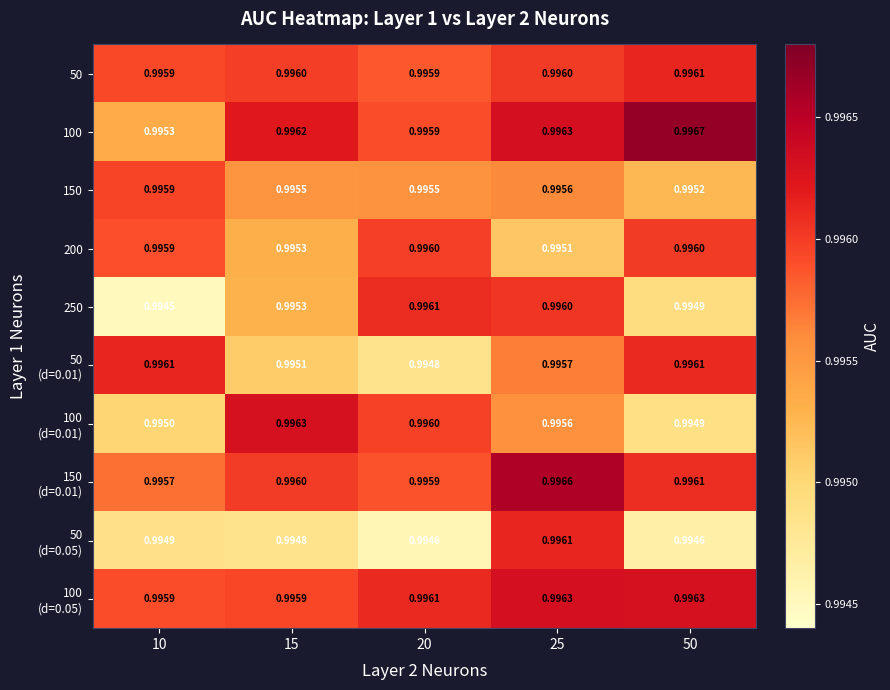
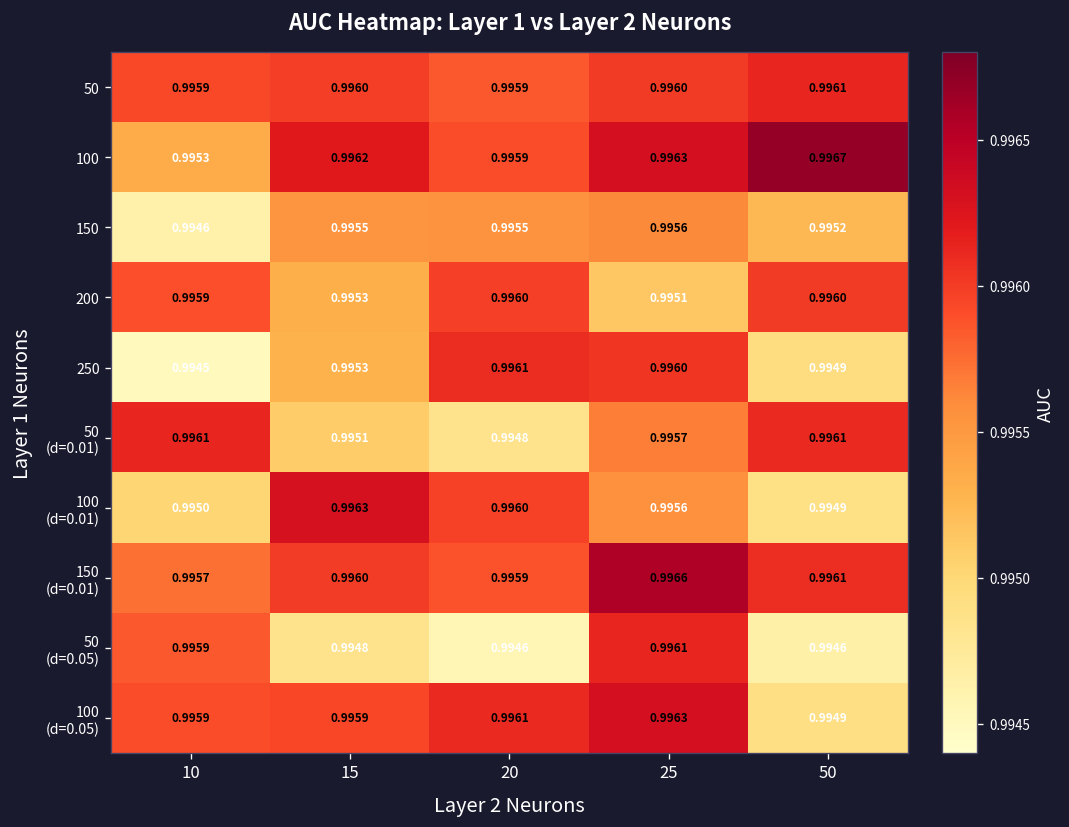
150, 10: 0.9959 -> 0.9946
50 (d=0.05), 10: 0.9949 -> 0.9959
100 (d=0.05), 50: 0.9963 -> 0.9949
